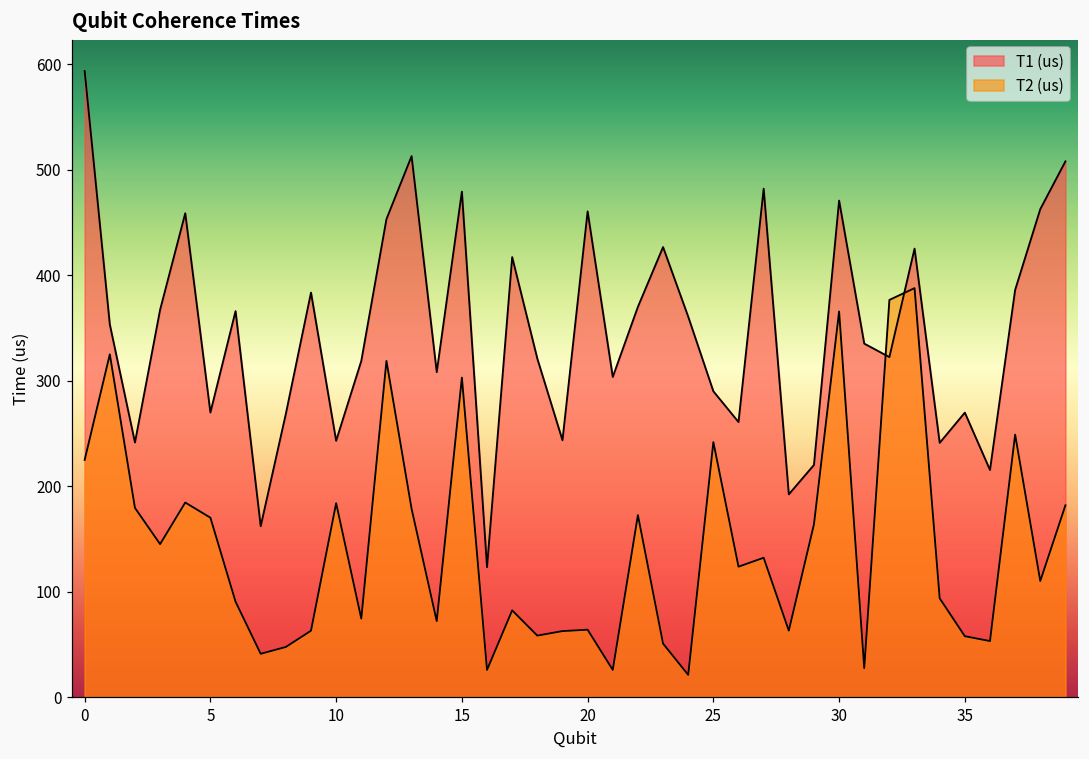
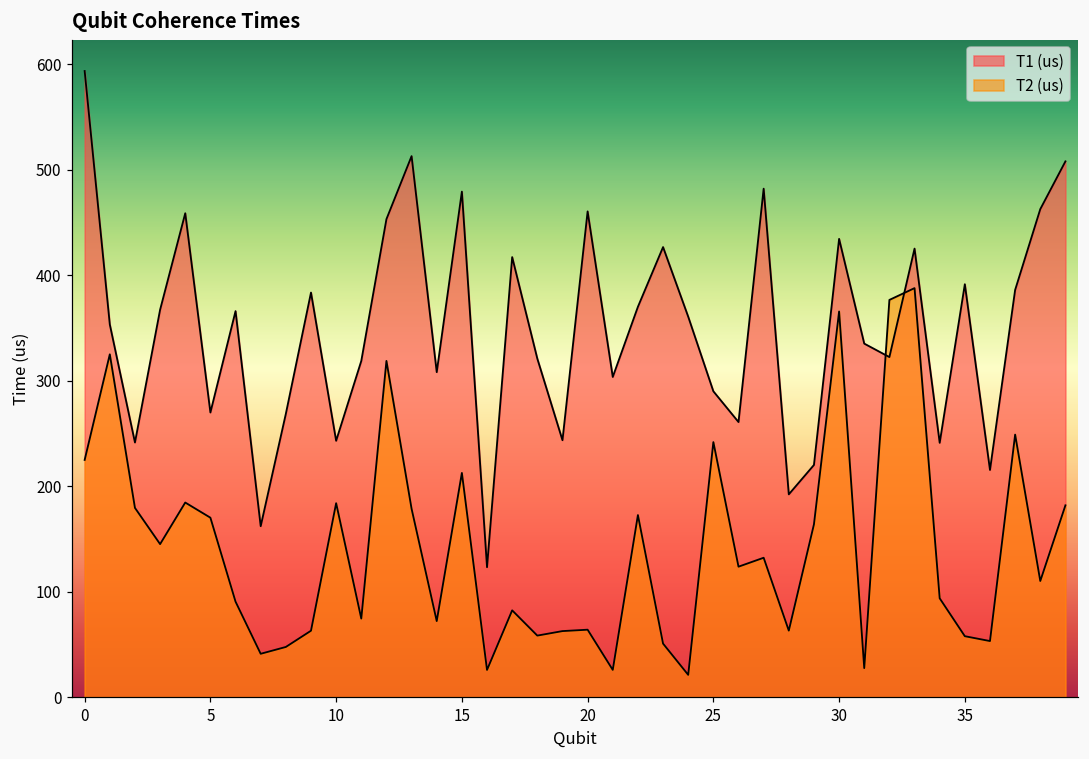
T2 (us), 15: 300 -> 210
T1 (us), 30: 470 -> 430
T1 (us), 35: 270 -> 390
